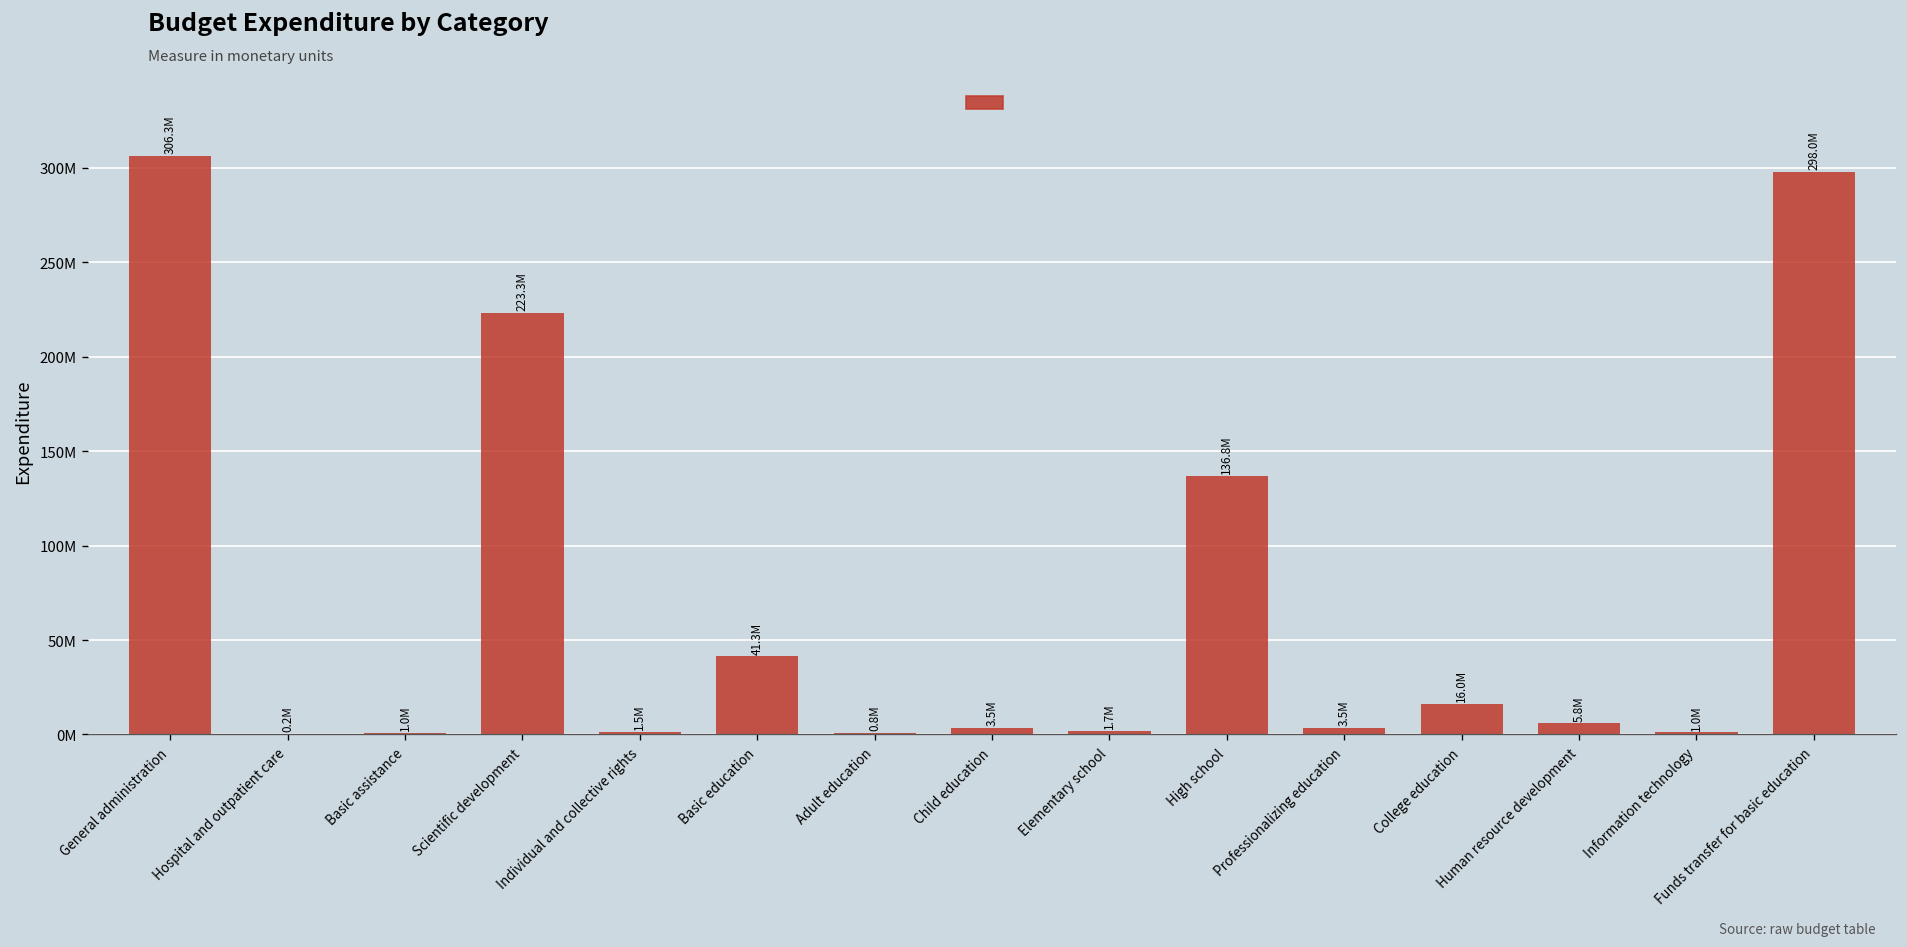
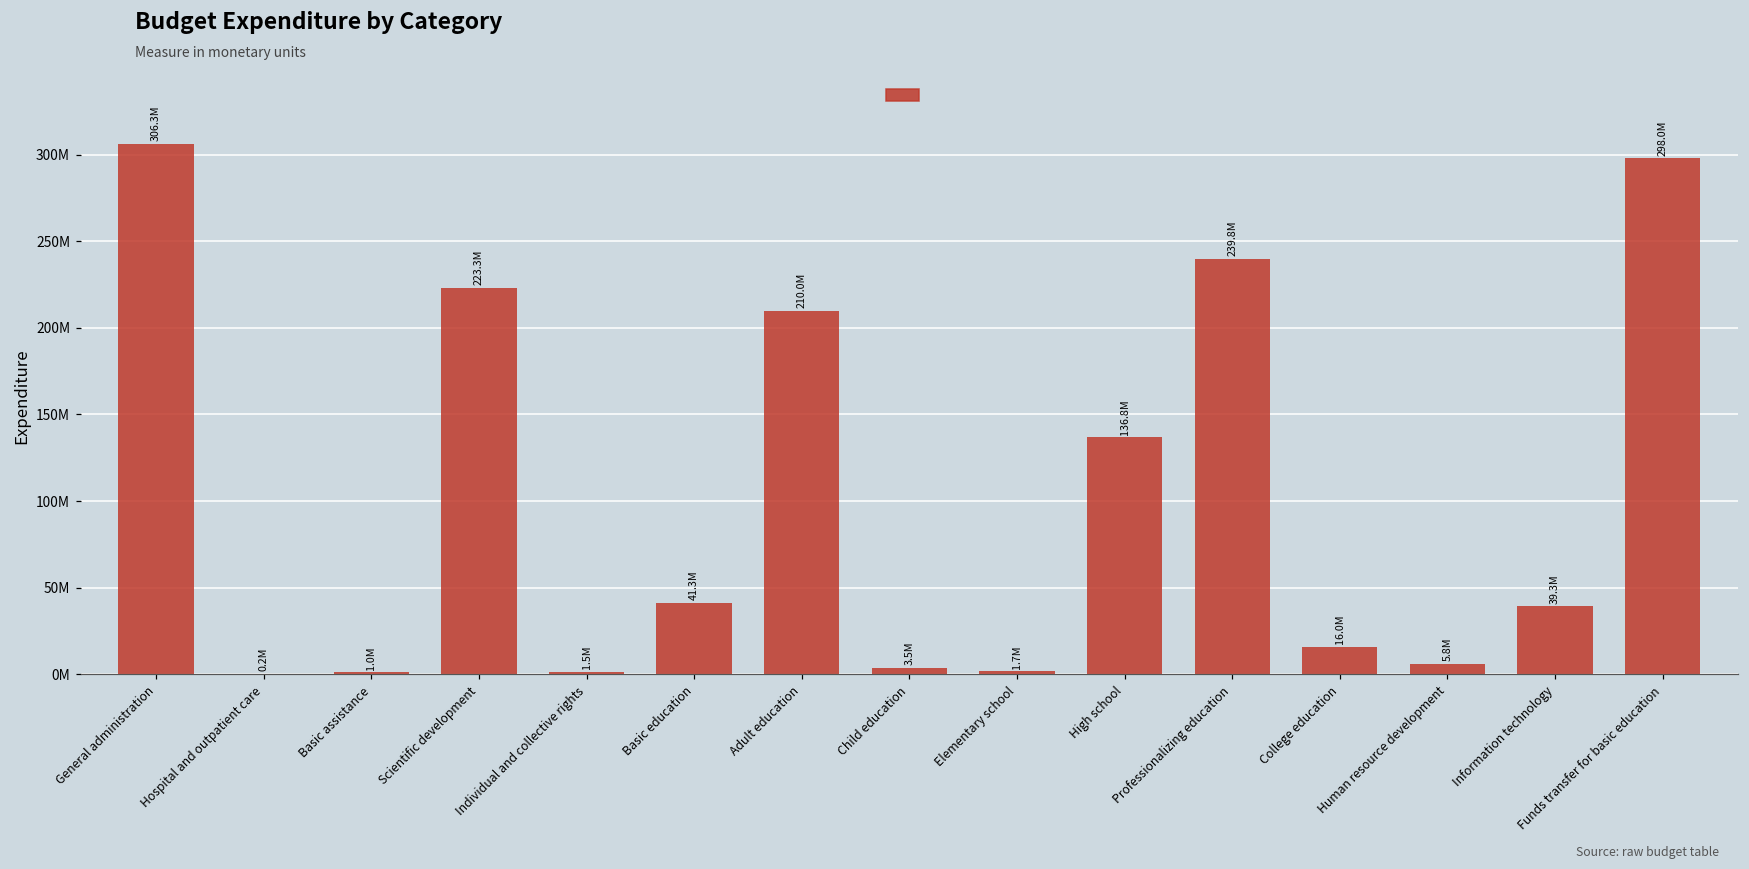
Adult education: 0.8M -> 210.0M
Professionalizing education: 3.5M -> 239.8M
Information technology: 1.0M -> 39.3M
